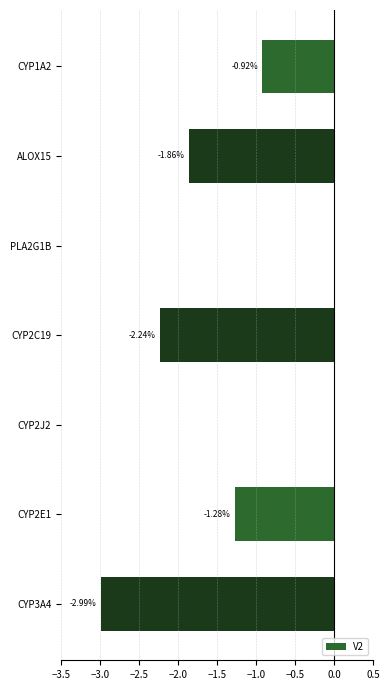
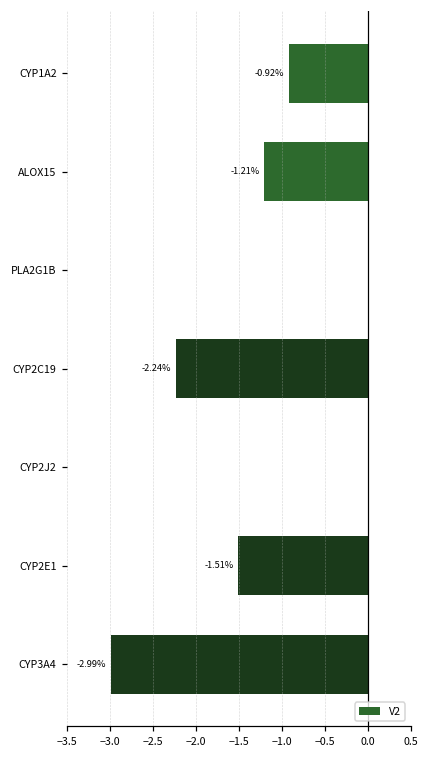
ALOX15: -1.86% -> -1.21%
CYP2E1: -1.28% -> -1.51%
